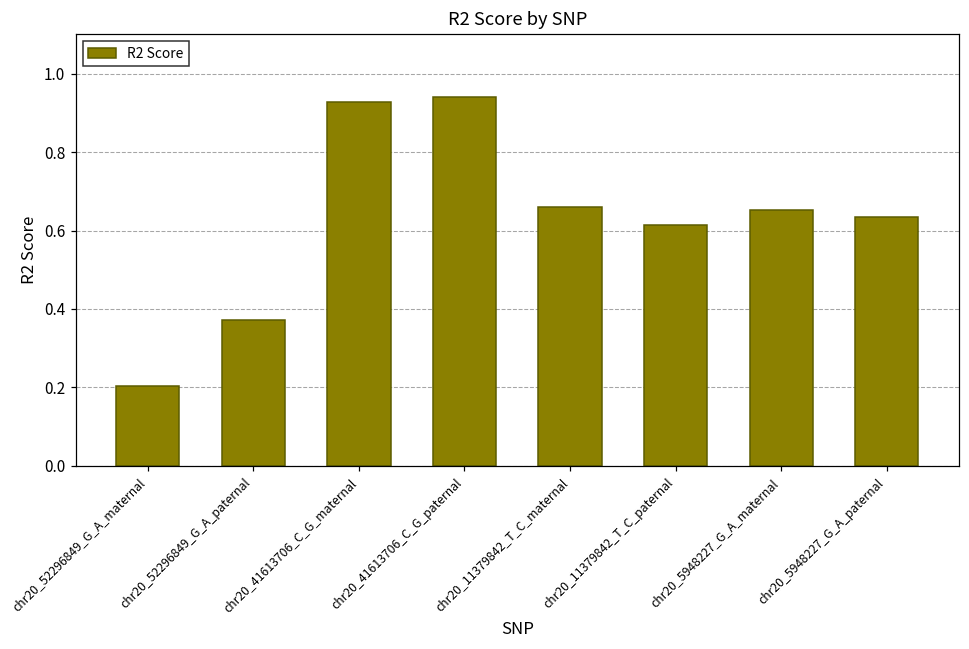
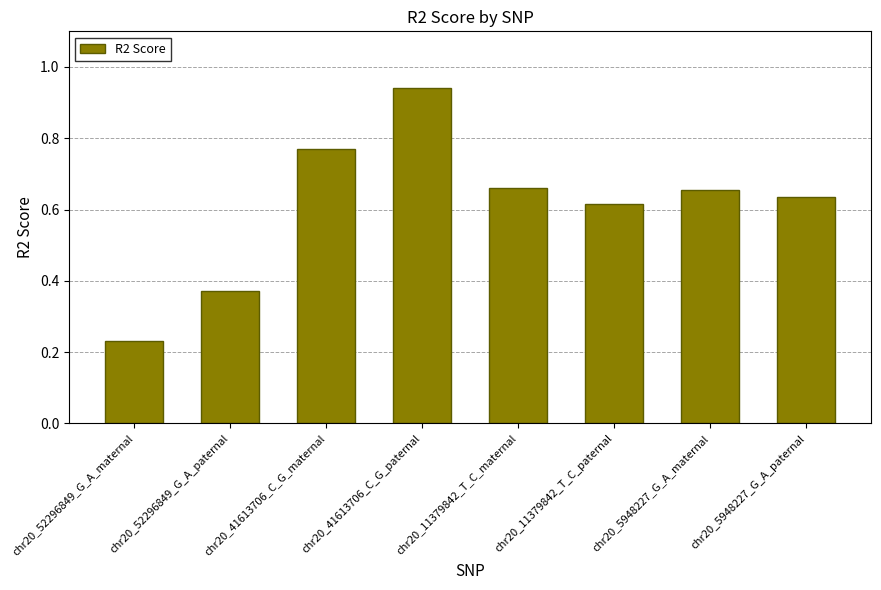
chr20_52296849_G_A_maternal: 0.20 -> 0.23
chr20_41613706_C_G_maternal: 0.93 -> 0.77
